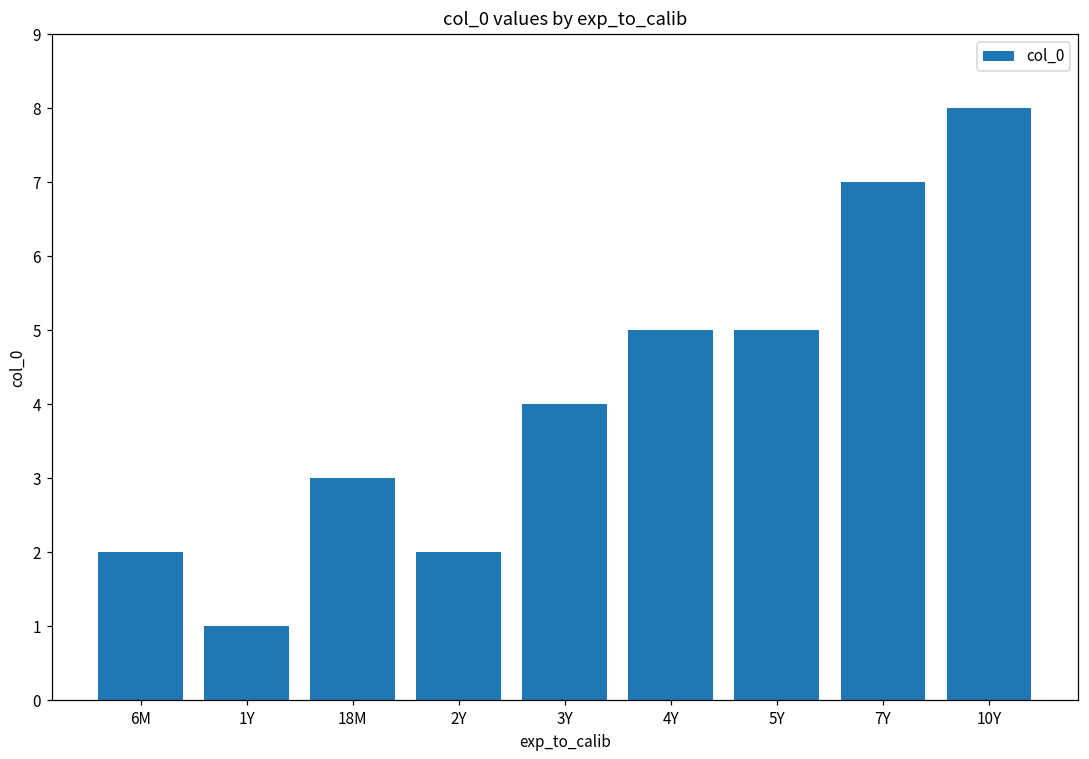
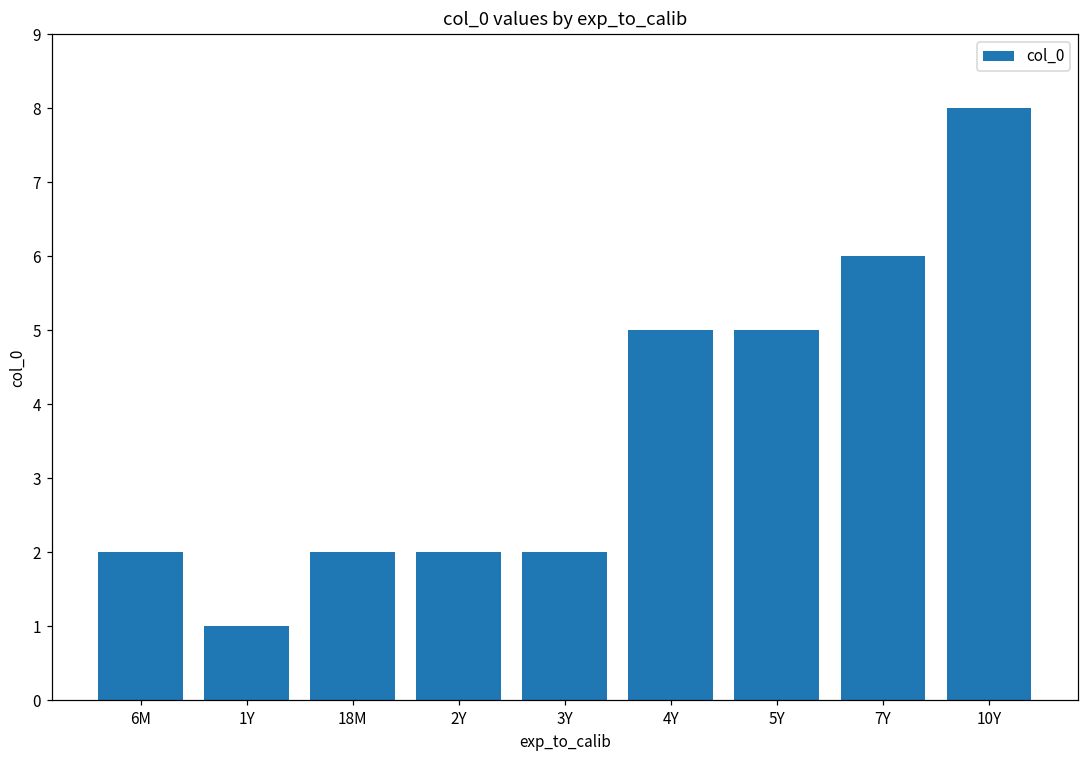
18M: 3 -> 2
3Y: 4 -> 2
7Y: 7 -> 6
